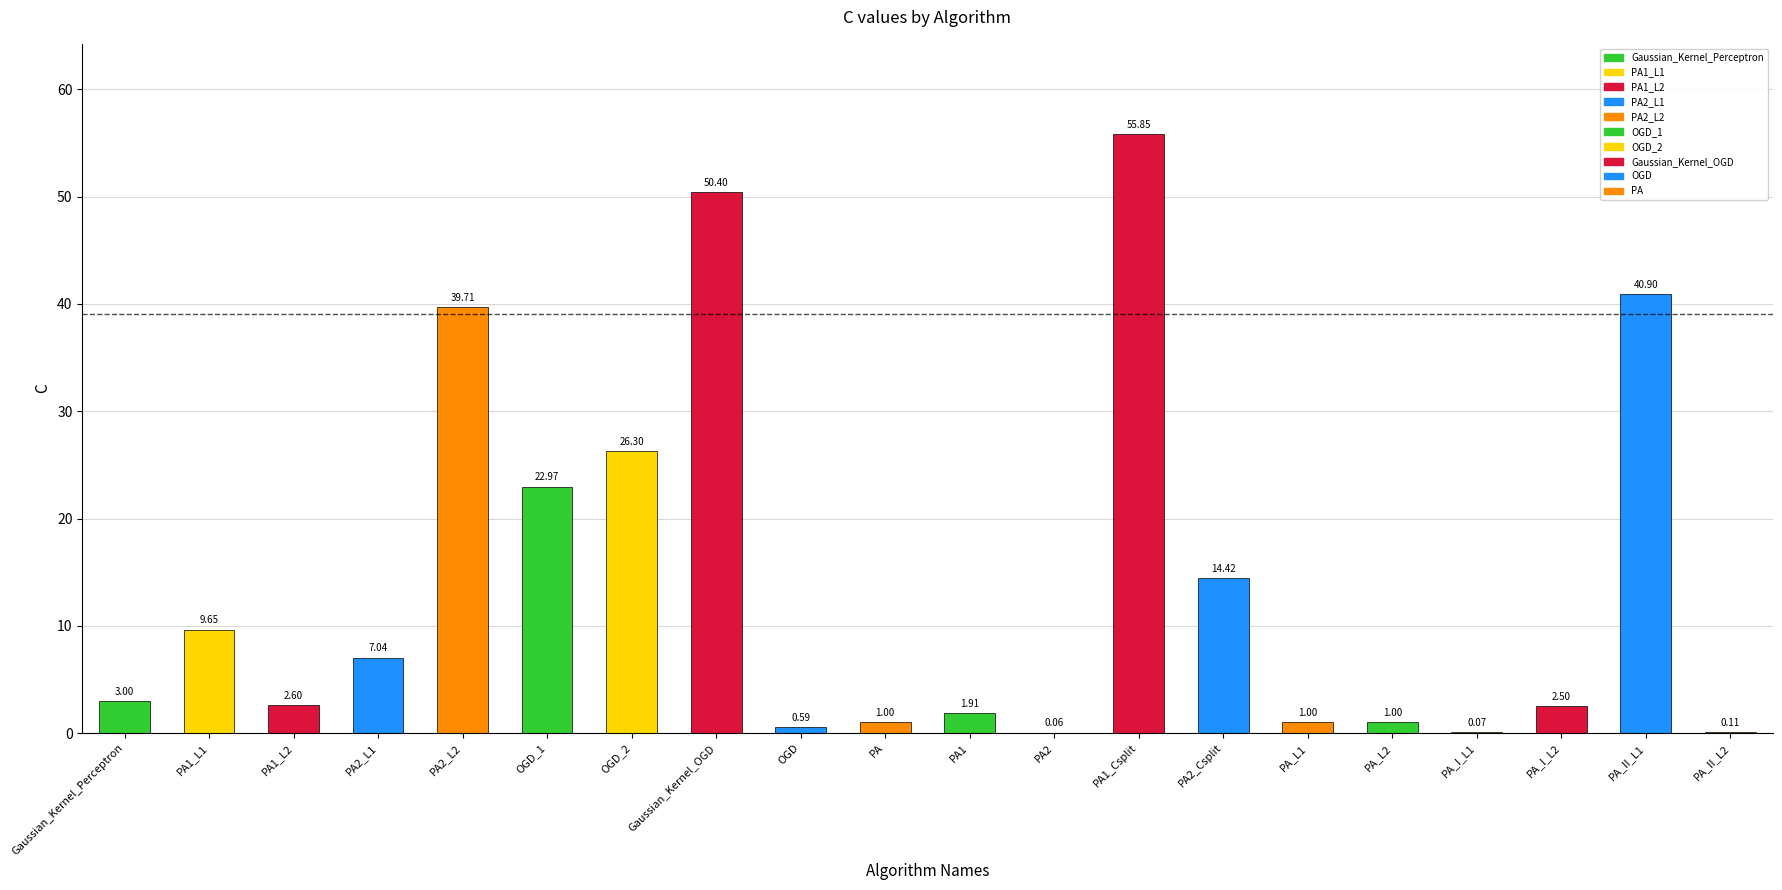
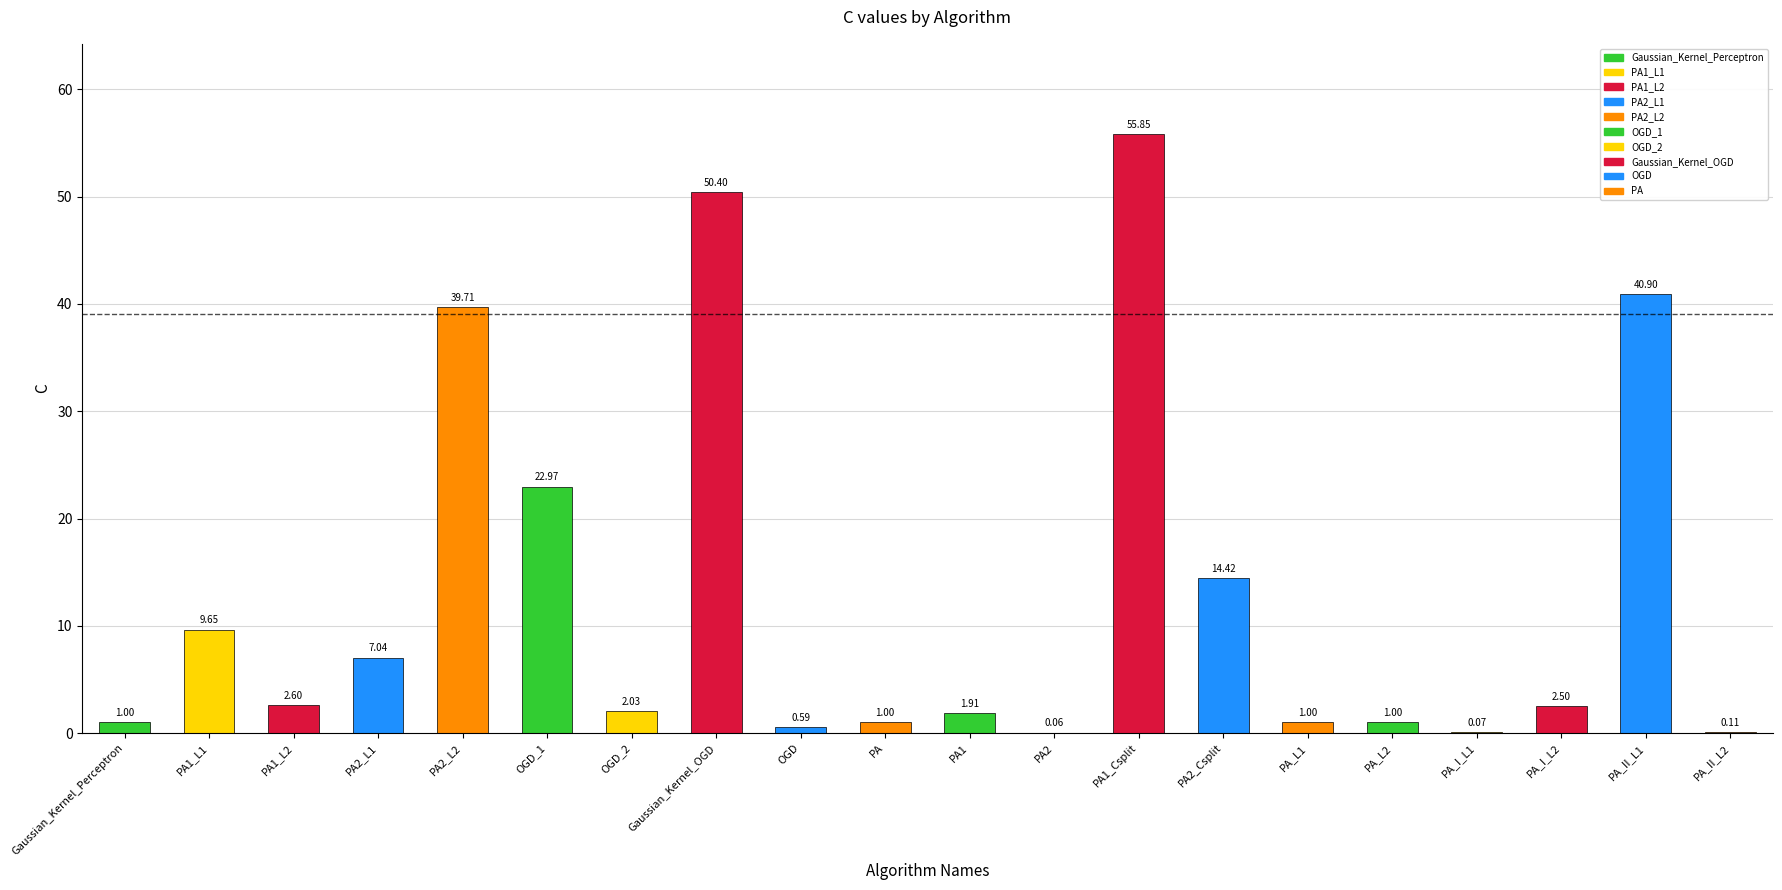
Gaussian_Kernel_Perceptron: 3.00 -> 1.00
OGD_2: 26.30 -> 2.03
